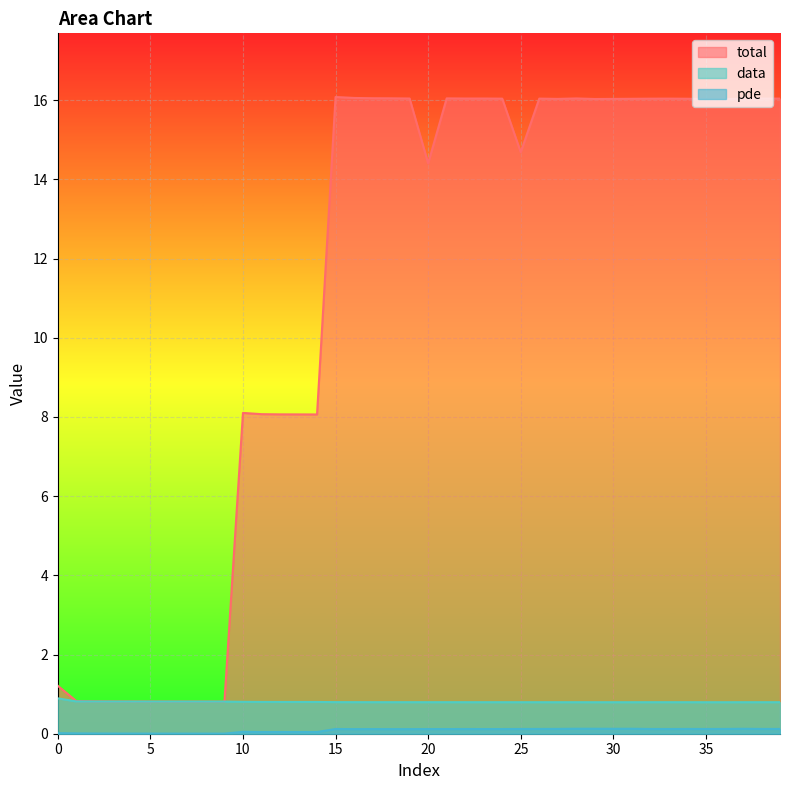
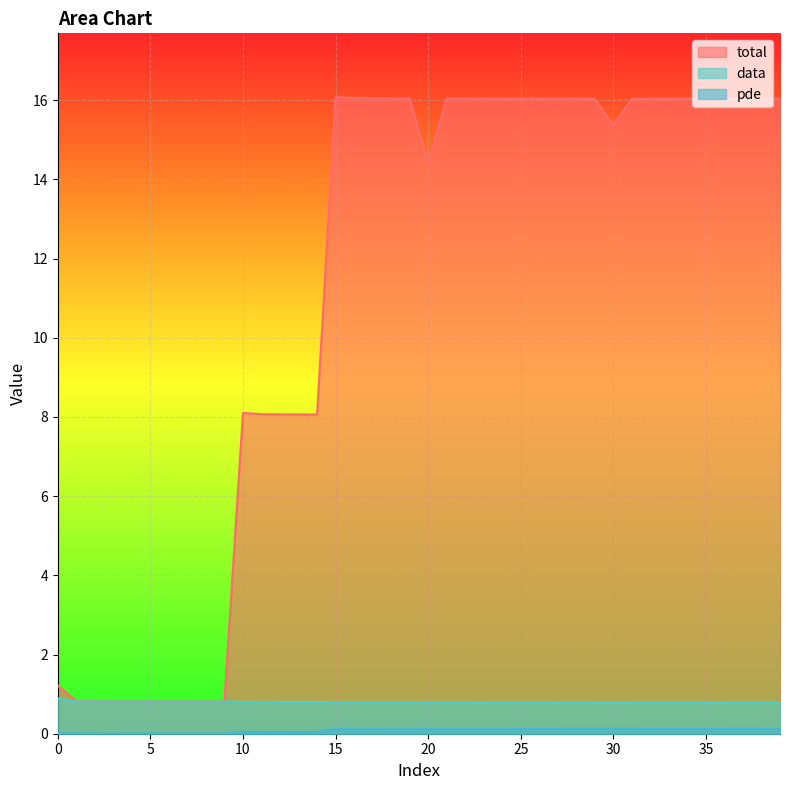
total, 25: 14.7 -> 16.0
total, 30: 16.0 -> 15.4
